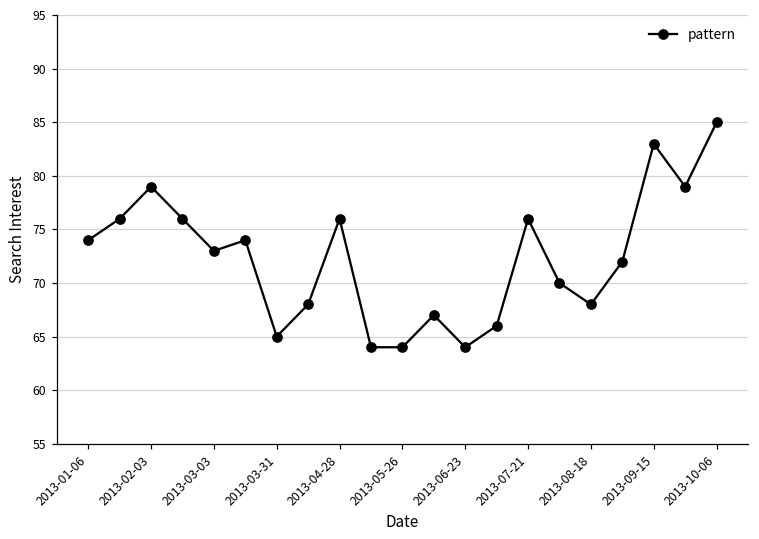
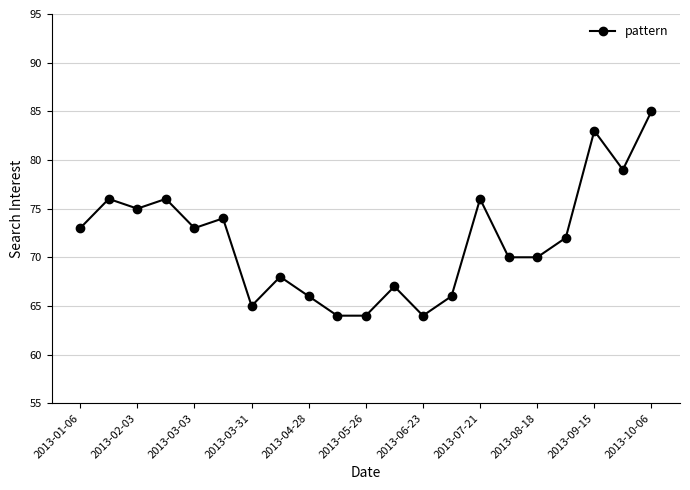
2013-01-06: 74 -> 73
2013-02-03: 79 -> 75
2013-04-28: 76 -> 66
2013-08-18: 68 -> 70
